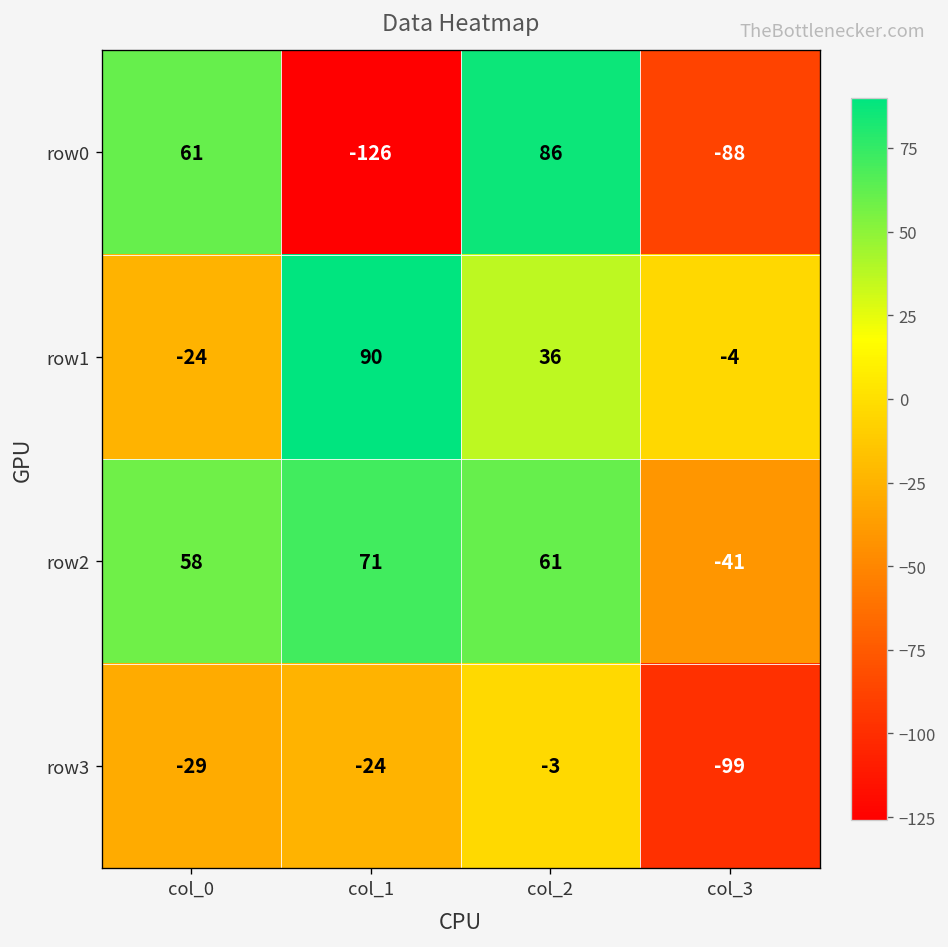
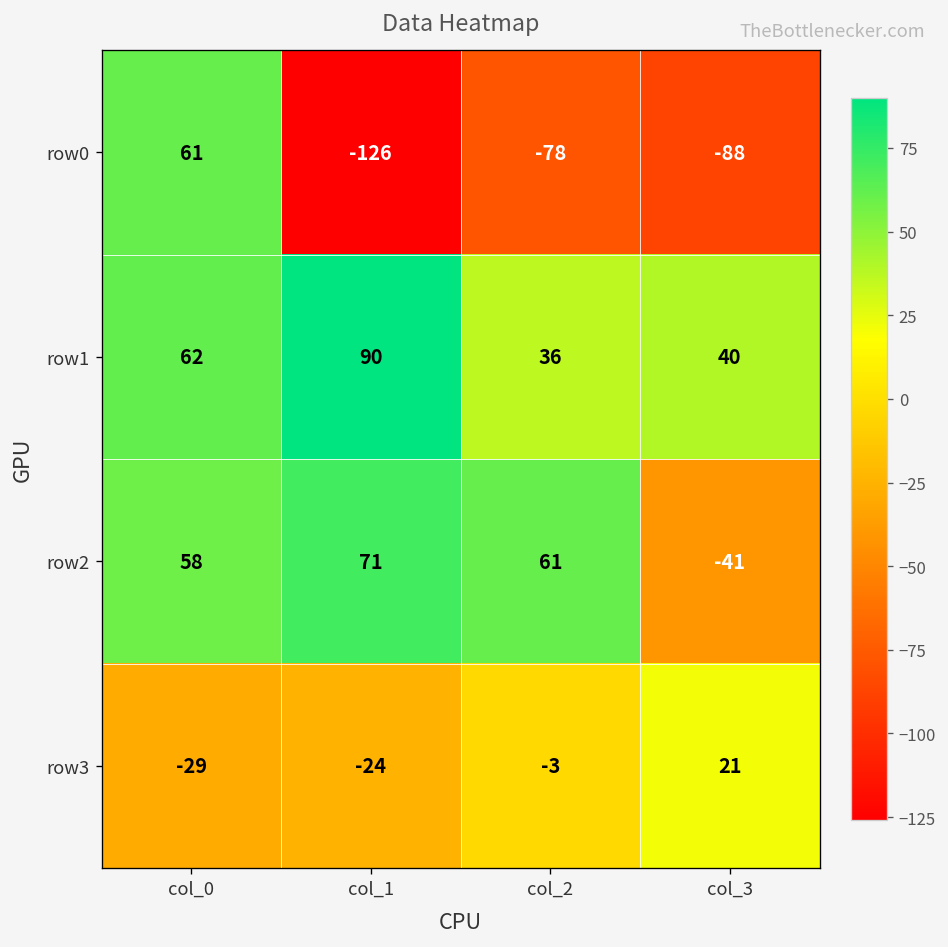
row0, col_2: 86 -> -78
row1, col_0: -24 -> 62
row1, col_3: -4 -> 40
row3, col_3: -99 -> 21
